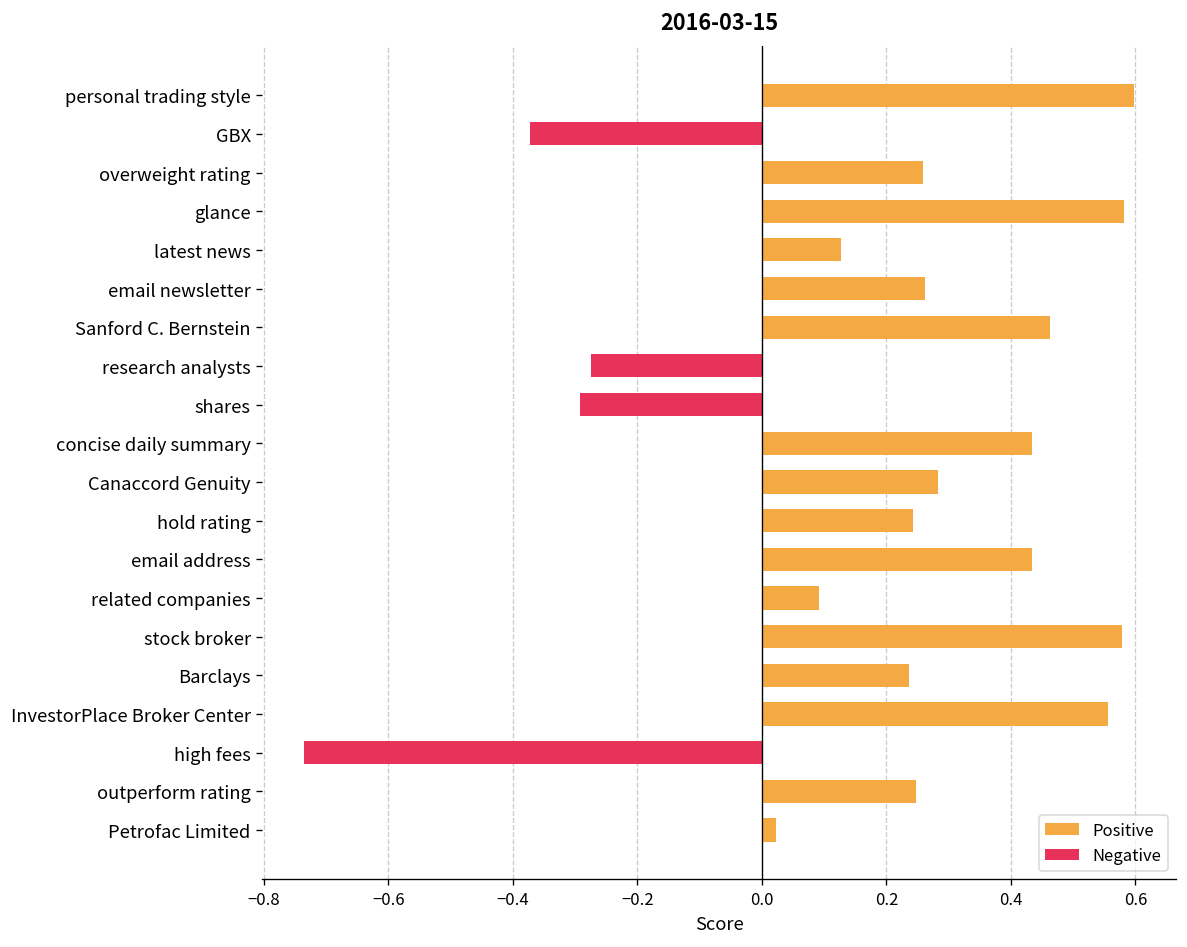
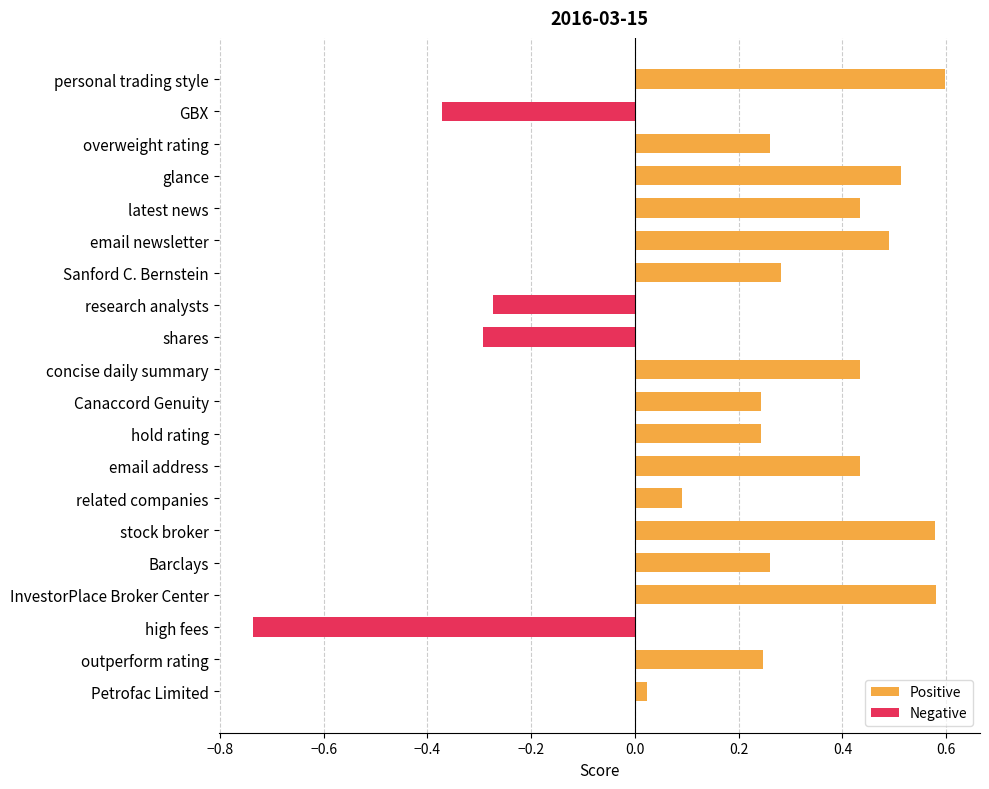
Positive, glance: 0.58 -> 0.51
Positive, latest news: 0.13 -> 0.43
Positive, email newsletter: 0.26 -> 0.49
Positive, Sanford C. Bernstein: 0.46 -> 0.28
Positive, Canaccord Genuity: 0.28 -> 0.24
Positive, Barclays: 0.24 -> 0.26
Positive, InvestorPlace Broker Center: 0.56 -> 0.58
